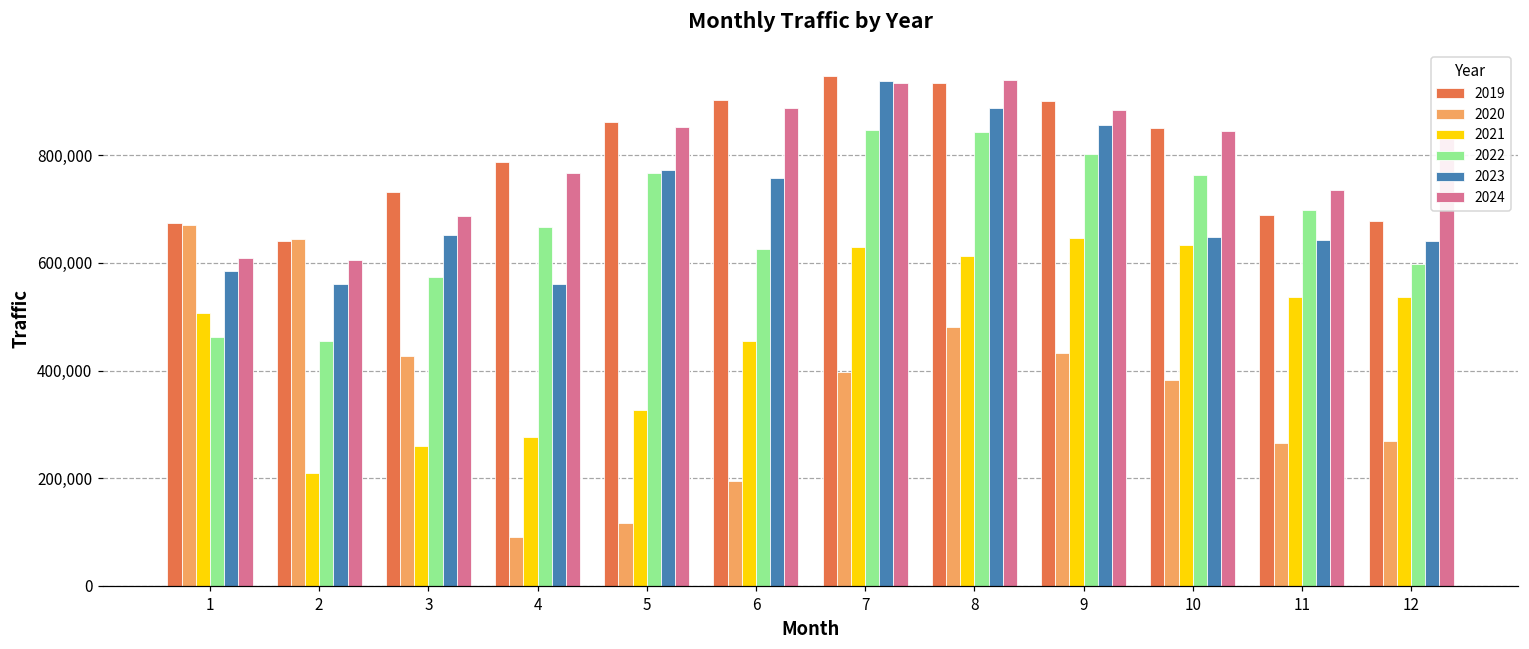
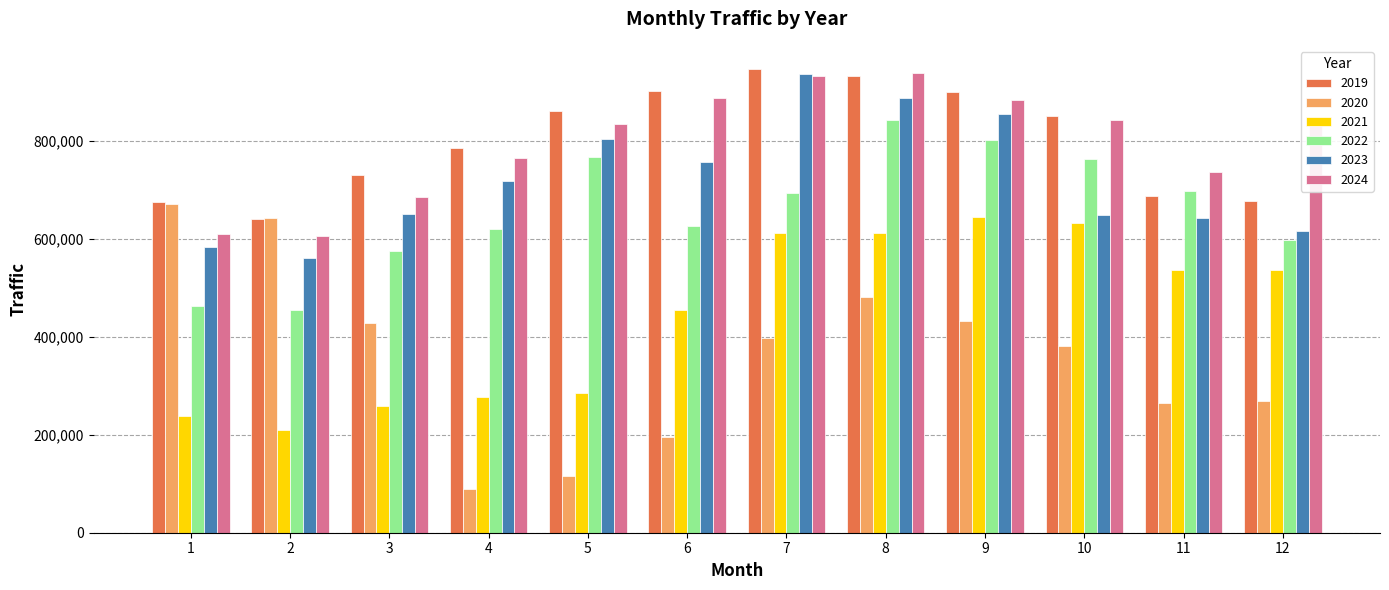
2021, 1: 510,000 -> 240,000
2022, 4: 670,000 -> 620,000
2023, 4: 560,000 -> 720,000
2021, 5: 330,000 -> 290,000
2023, 5: 770,000 -> 800,000
2024, 5: 850,000 -> 840,000
2021, 7: 630,000 -> 610,000
2022, 7: 850,000 -> 690,000
2023, 12: 640,000 -> 620,000
